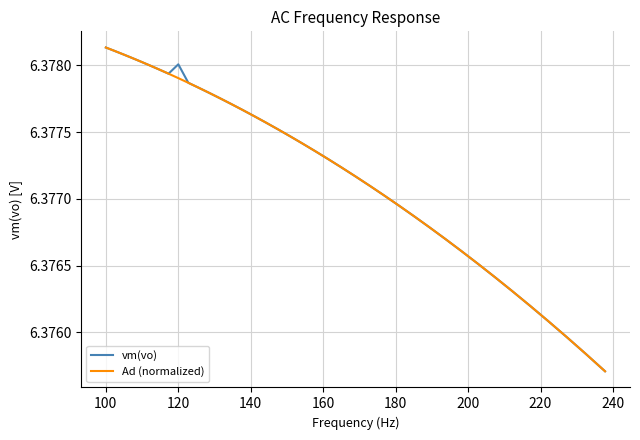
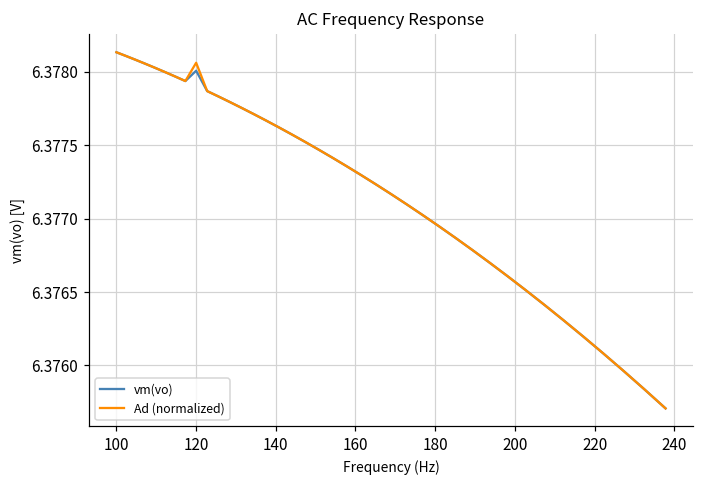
Ad (normalized), 120: 6.37790 -> 6.37806
